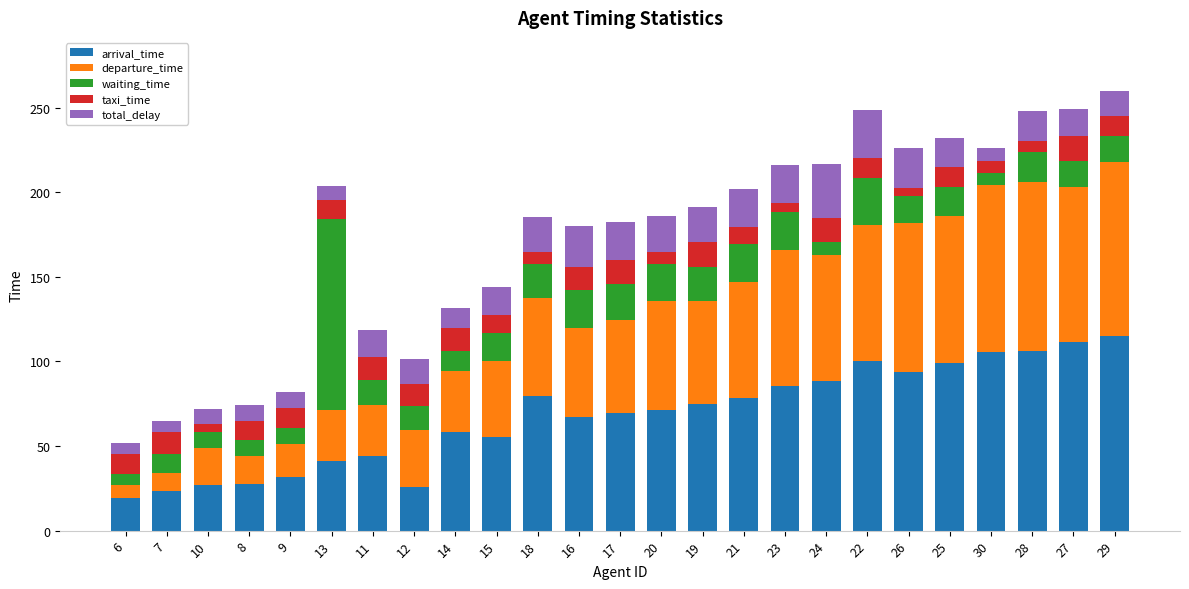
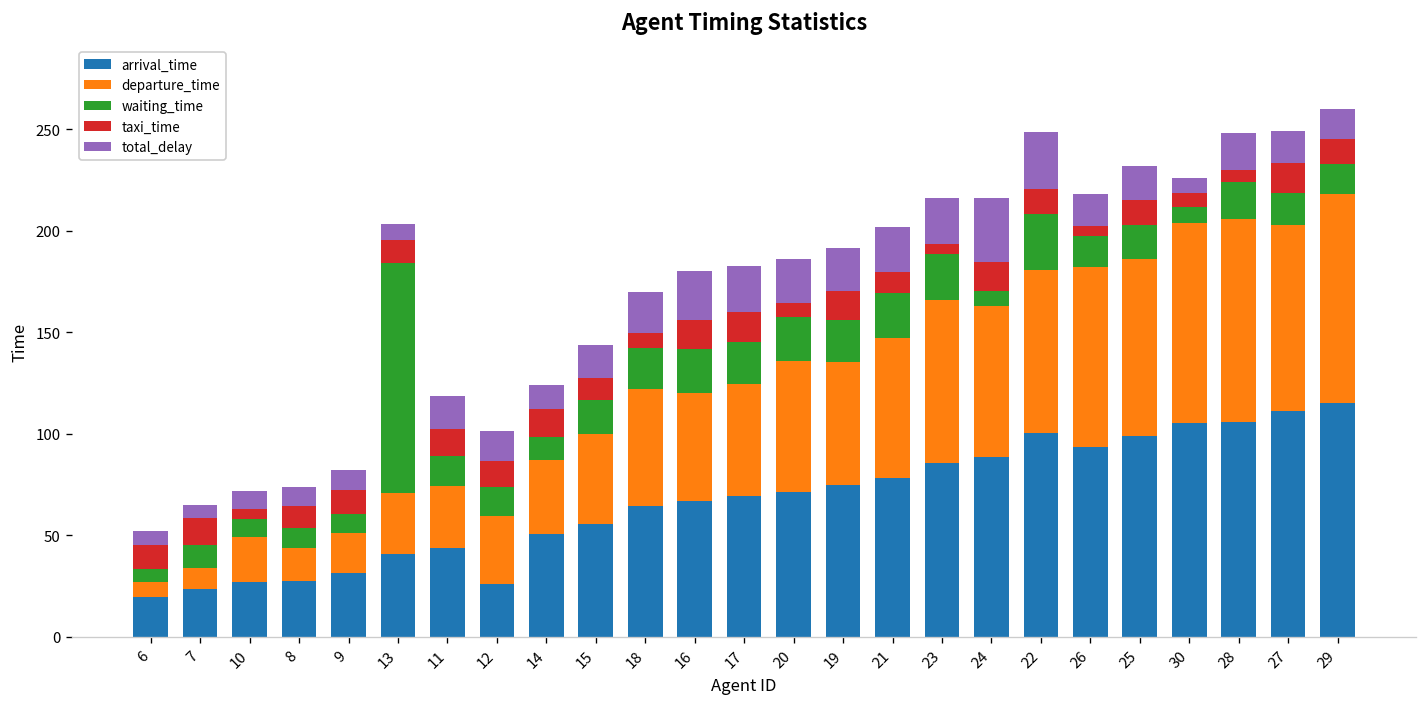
arrival_time, 14: 58 -> 51
arrival_time, 18: 80 -> 65
total_delay, 26: 24 -> 16
